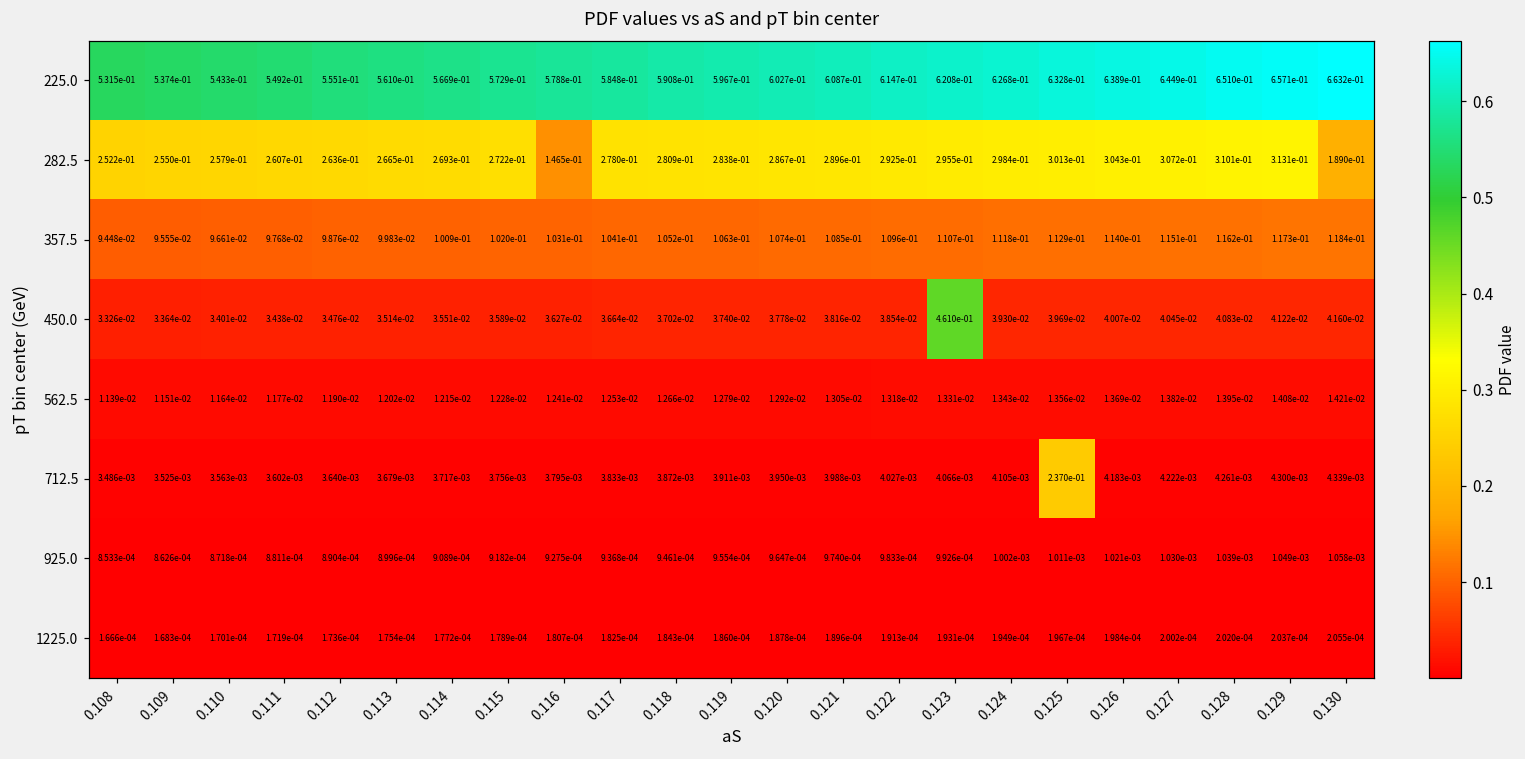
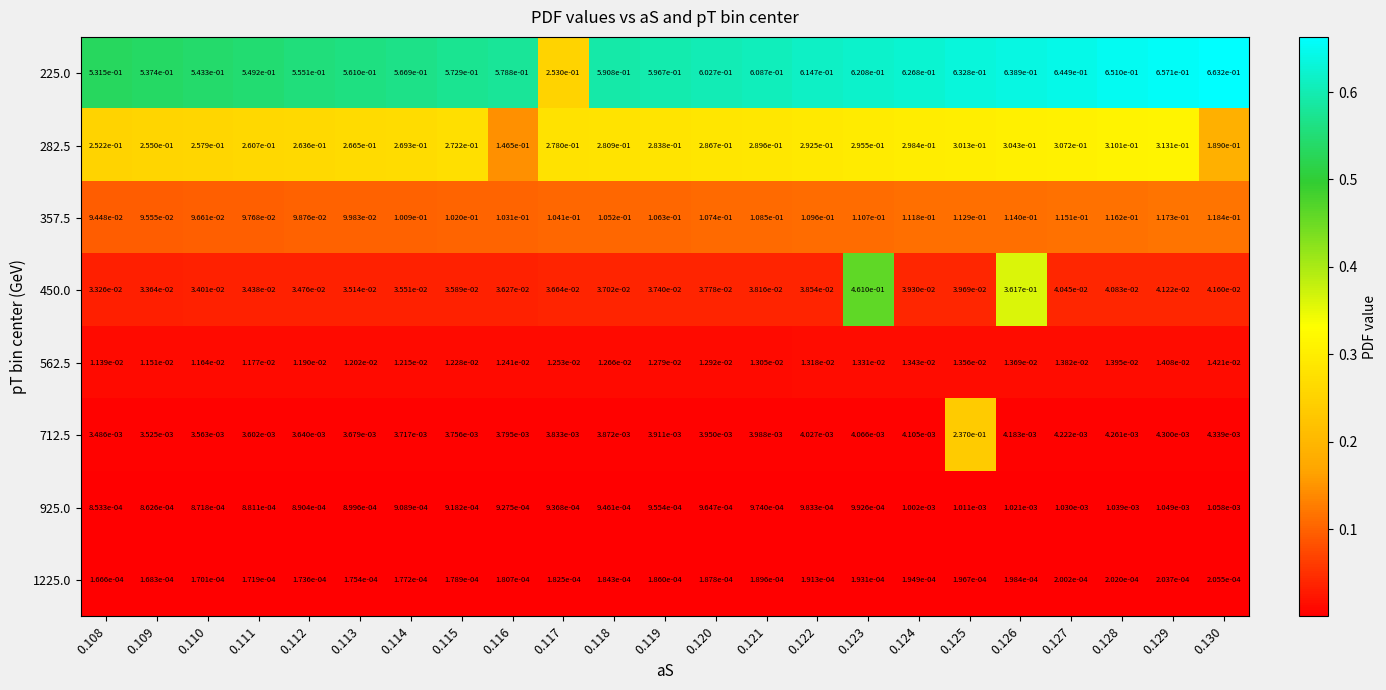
225.0, 0.117: 5.848e-01 -> 2.530e-01
450.0, 0.126: 4.007e-02 -> 3.617e-01
